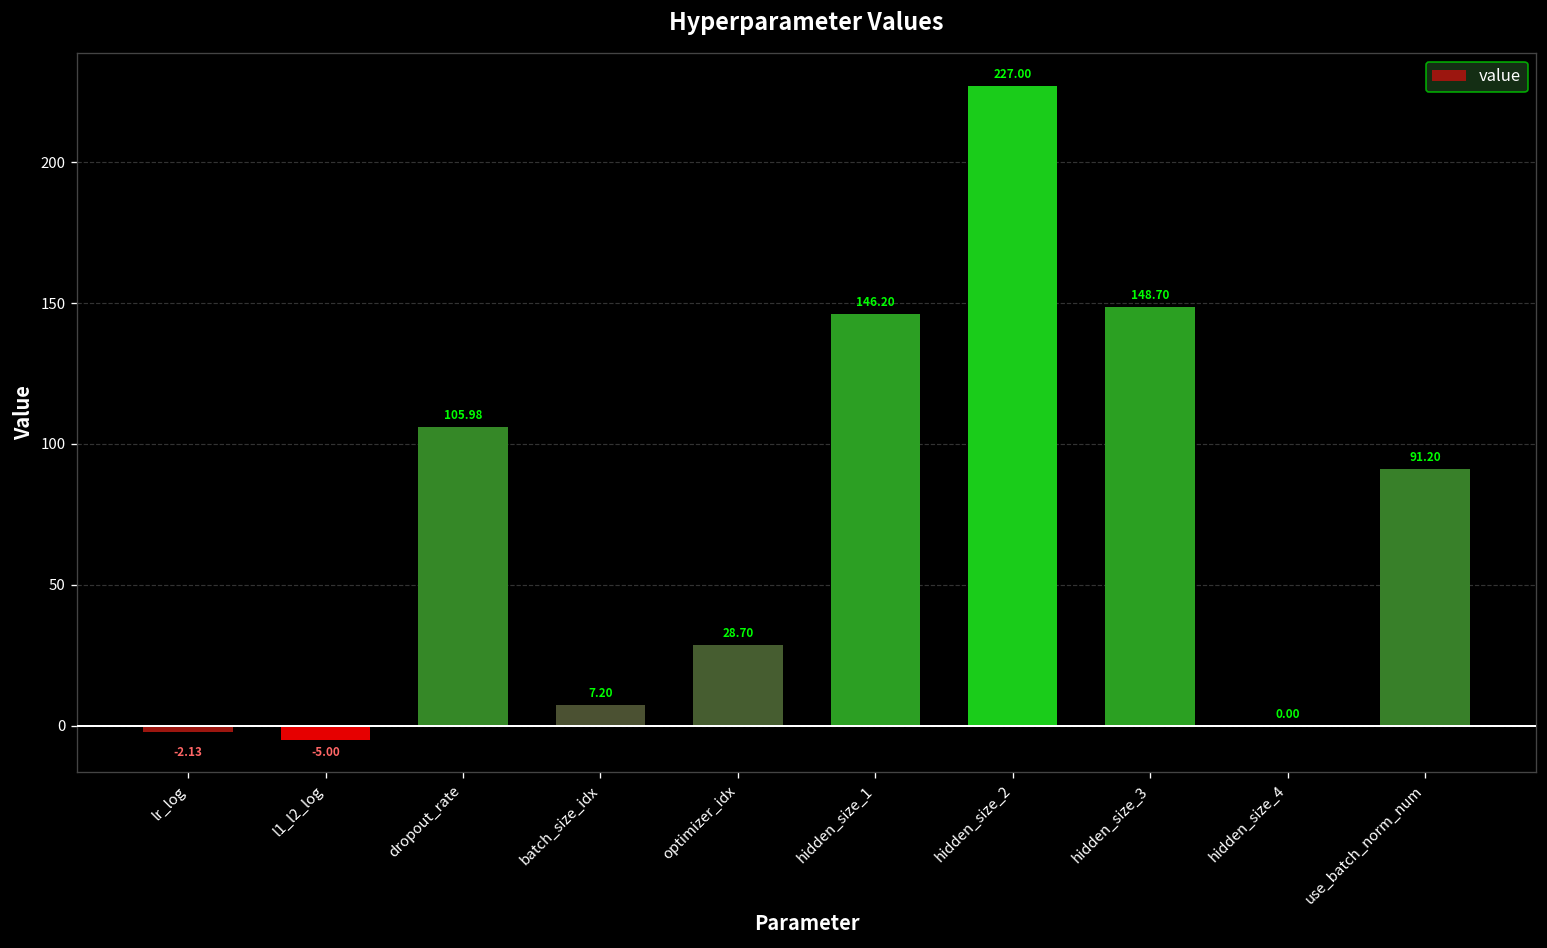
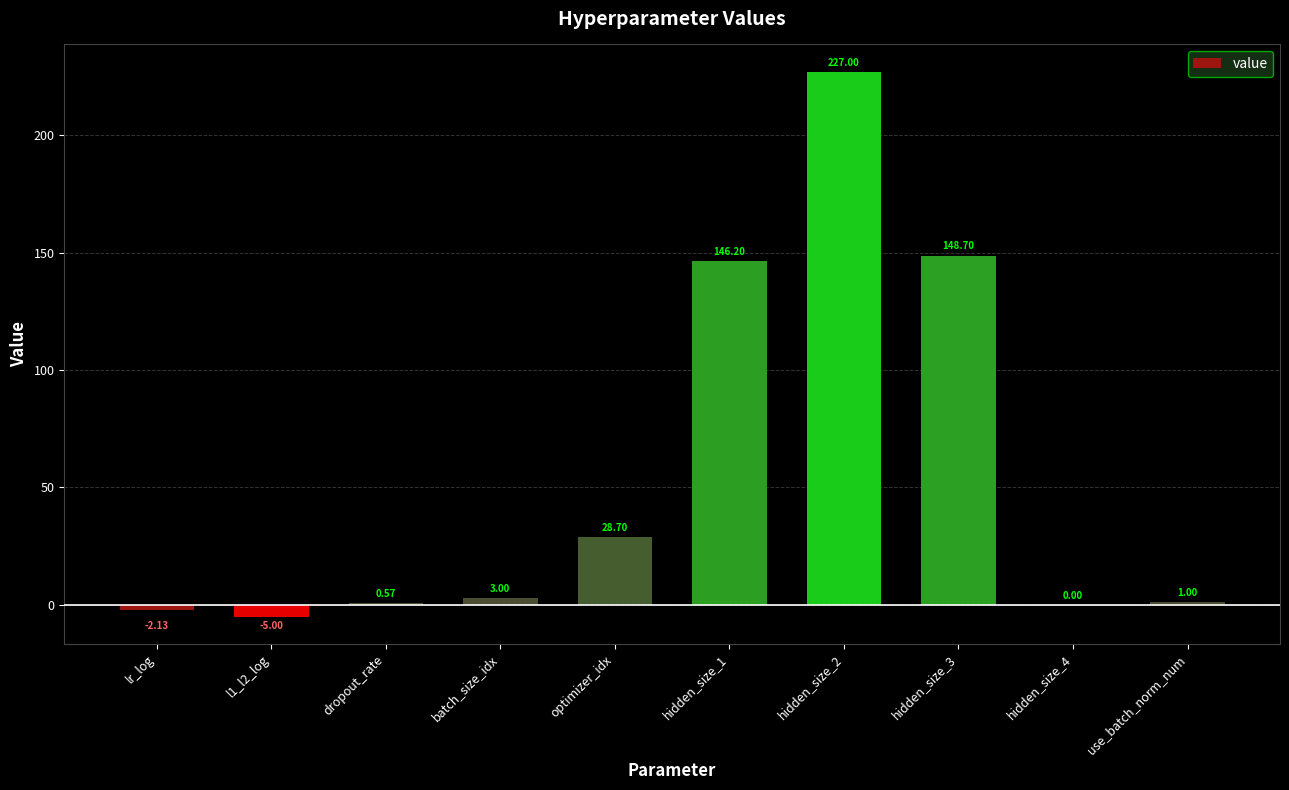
dropout_rate: 105.98 -> 0.57
batch_size_idx: 7.20 -> 3.00
use_batch_norm_num: 91.20 -> 1.00
